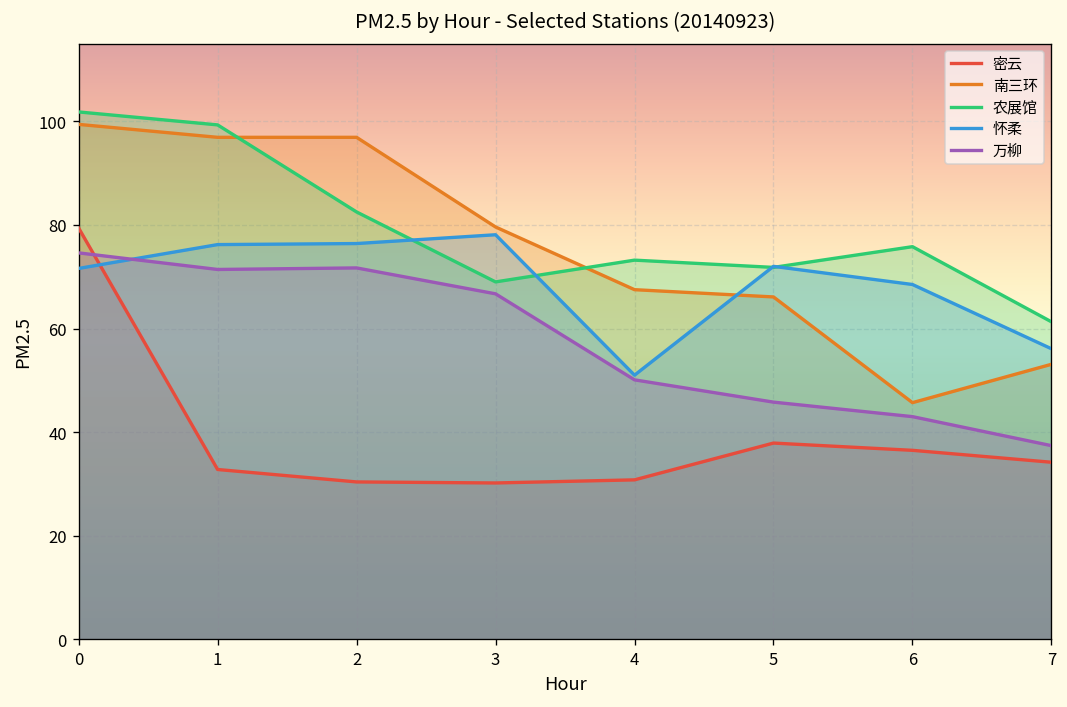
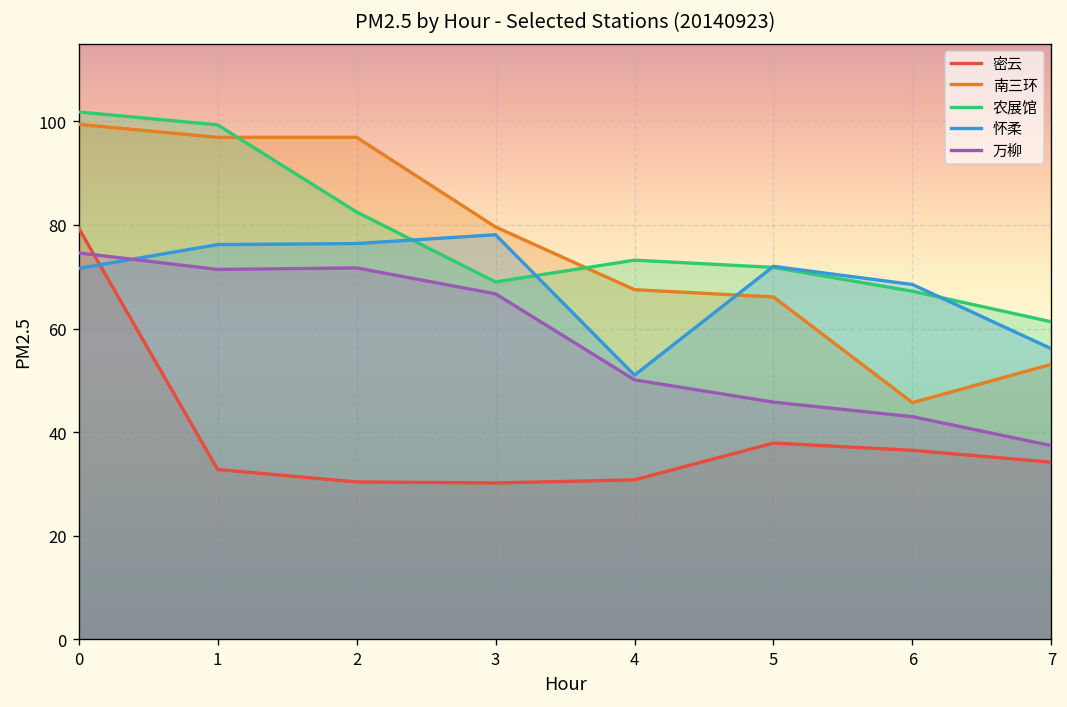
农展馆, 6: 76 -> 67
